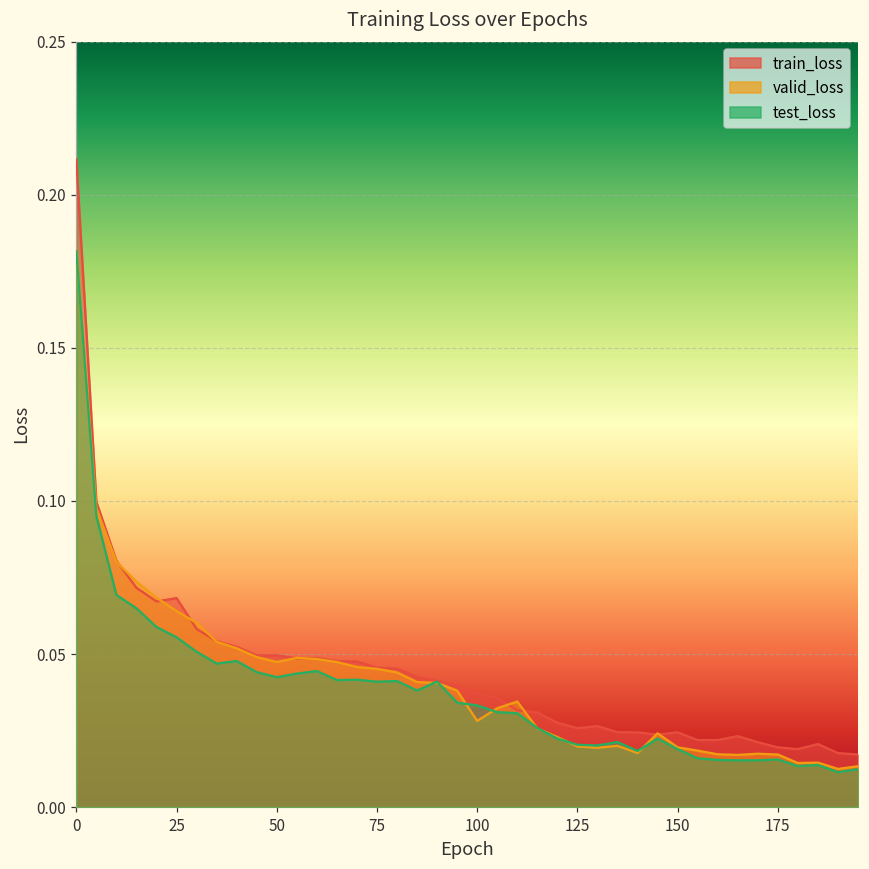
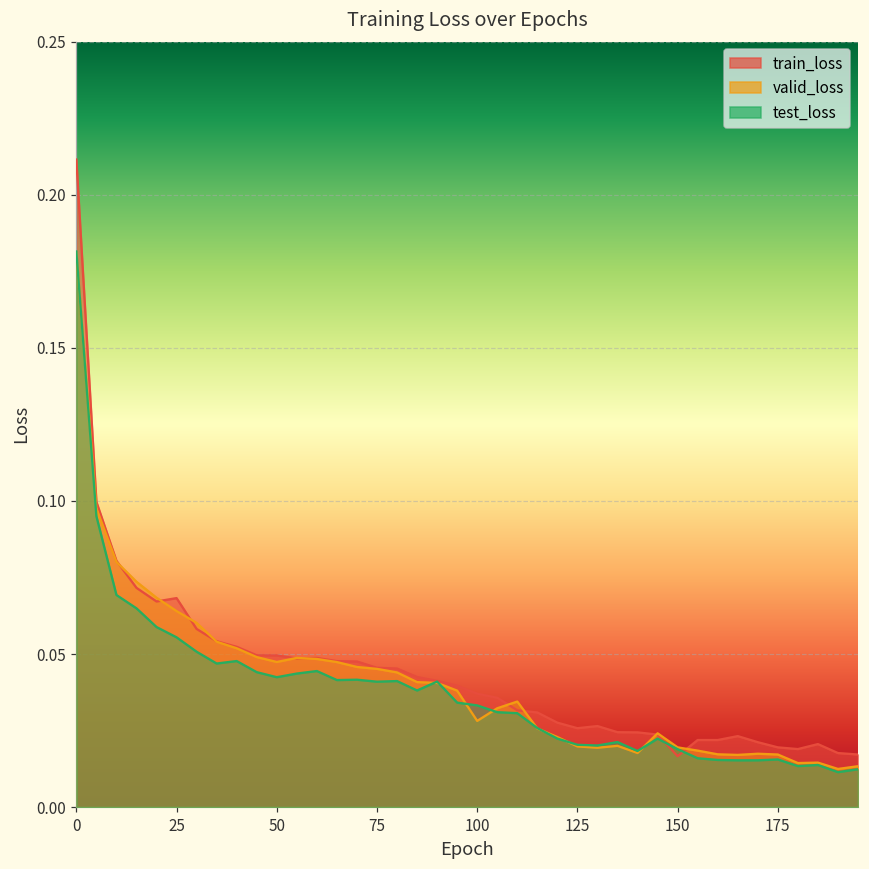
train_loss, 150: 0.024 -> 0.017
